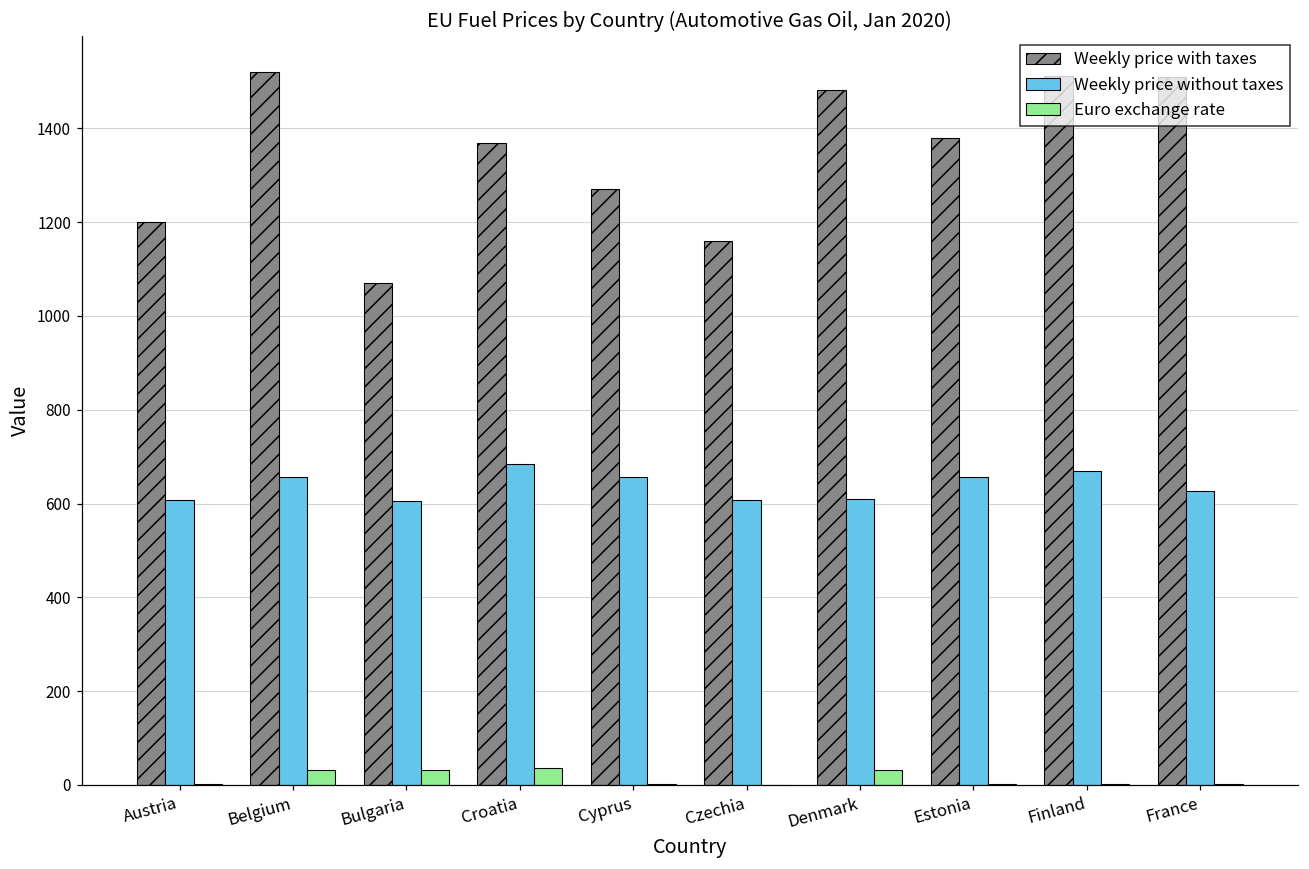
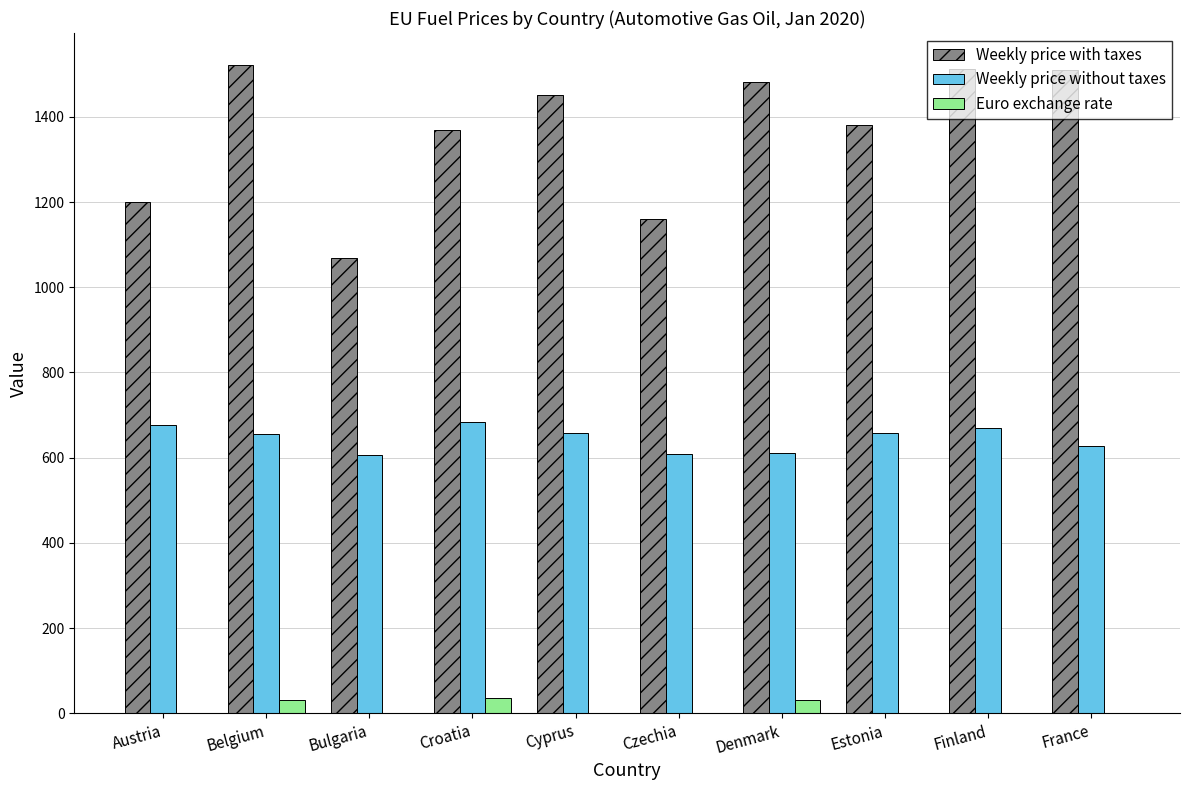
Weekly price without taxes, Austria: 610 -> 680
Euro exchange rate, Bulgaria: 30 -> 0
Weekly price with taxes, Cyprus: 1270 -> 1450
